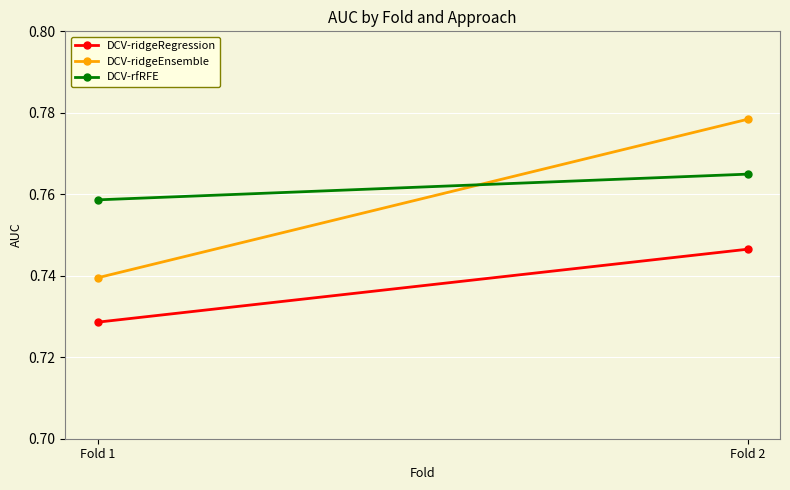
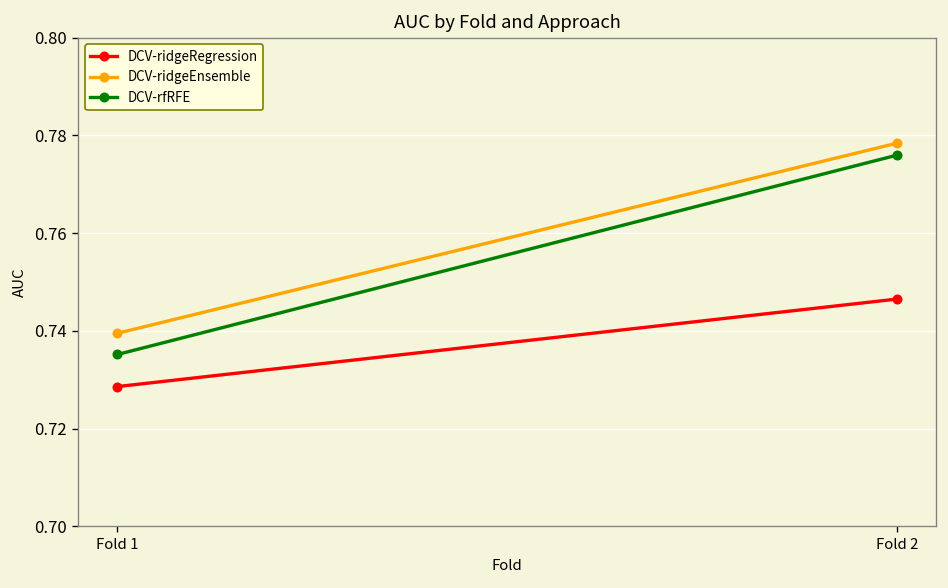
DCV-rfRFE, Fold 1: 0.759 -> 0.735
DCV-rfRFE, Fold 2: 0.765 -> 0.776
